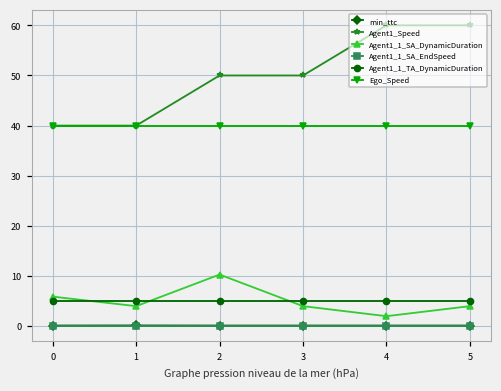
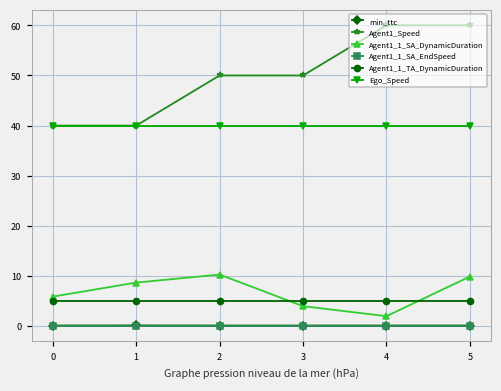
Agent1_1_SA_DynamicDuration, 1: 4 -> 9
Agent1_1_SA_DynamicDuration, 5: 4 -> 10
